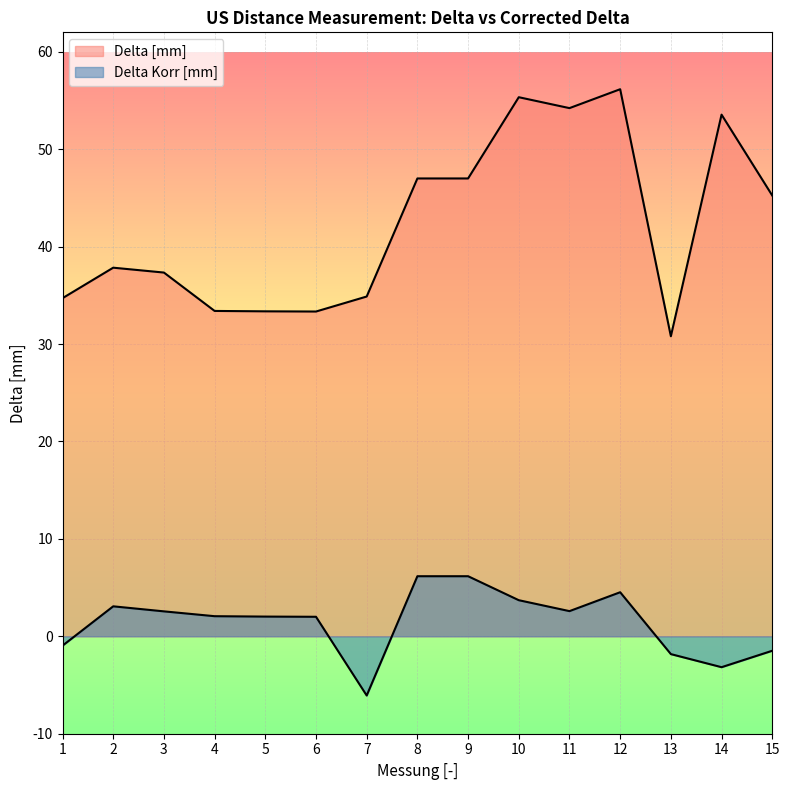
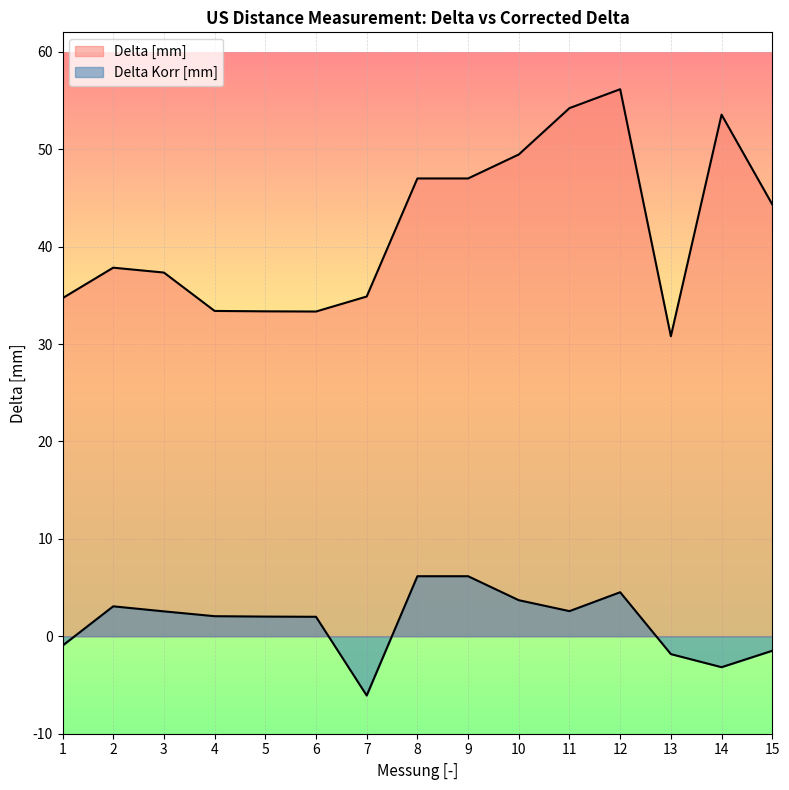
Delta [mm], 10: 55 -> 49
Delta [mm], 15: 45 -> 44
